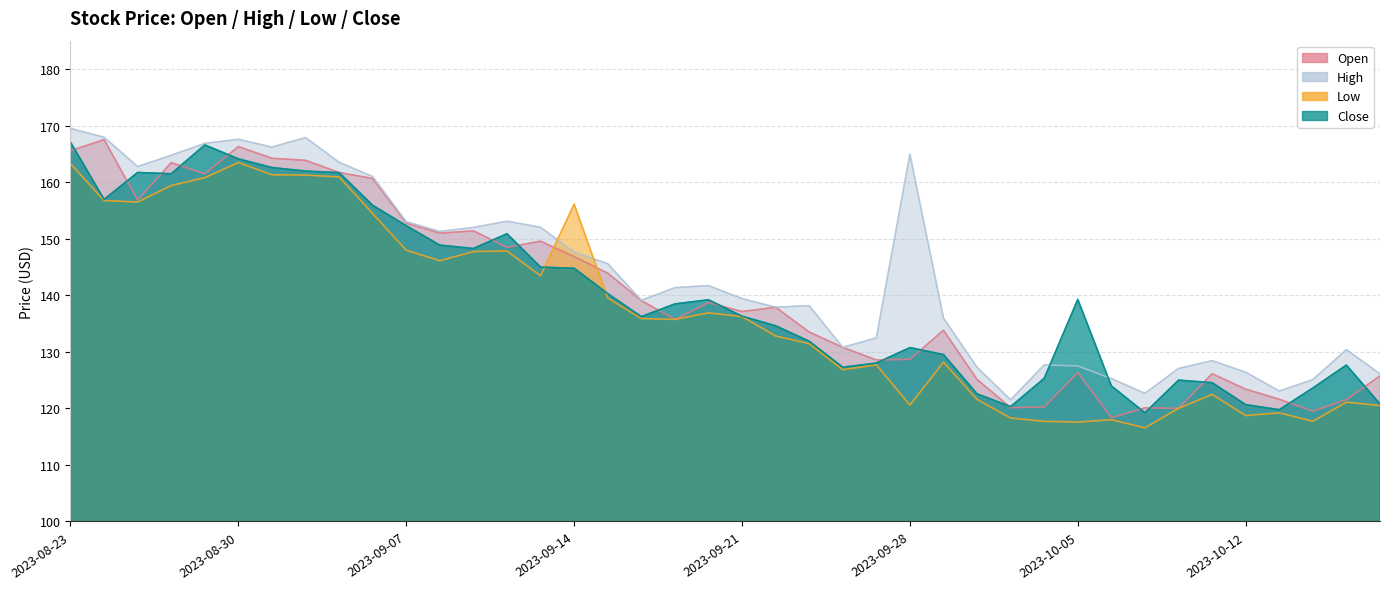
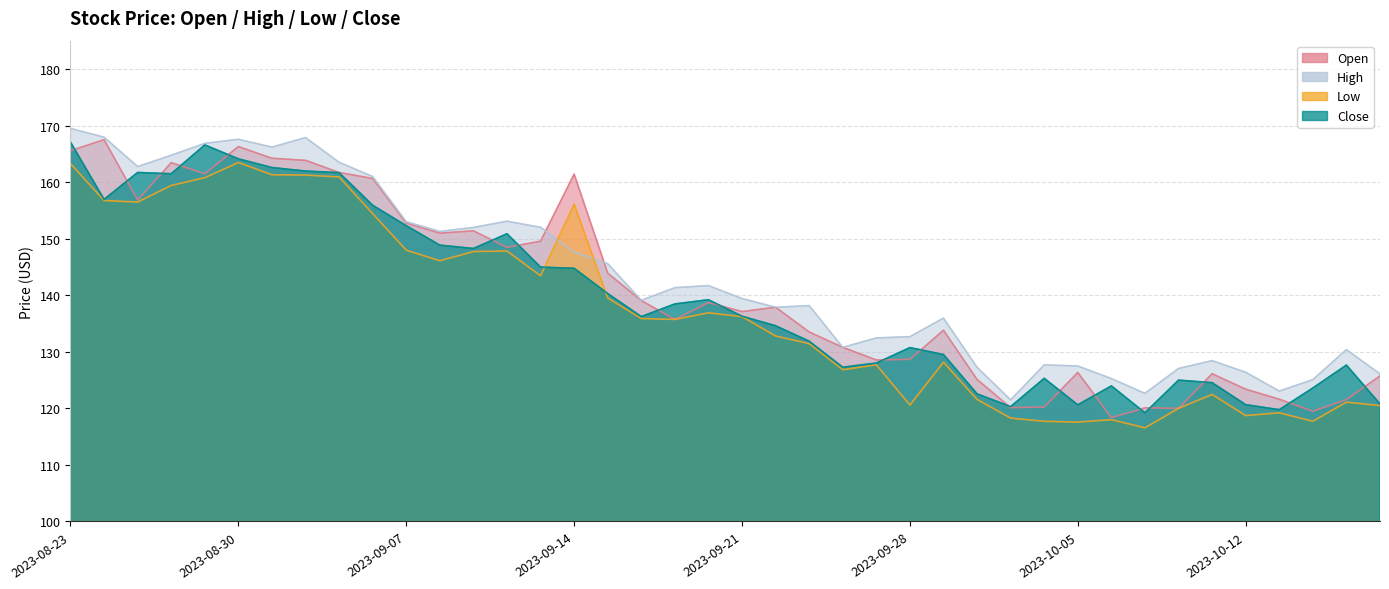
Open, 2023-09-14: 147 -> 161
High, 2023-09-28: 165 -> 133
Close, 2023-10-05: 139 -> 121
